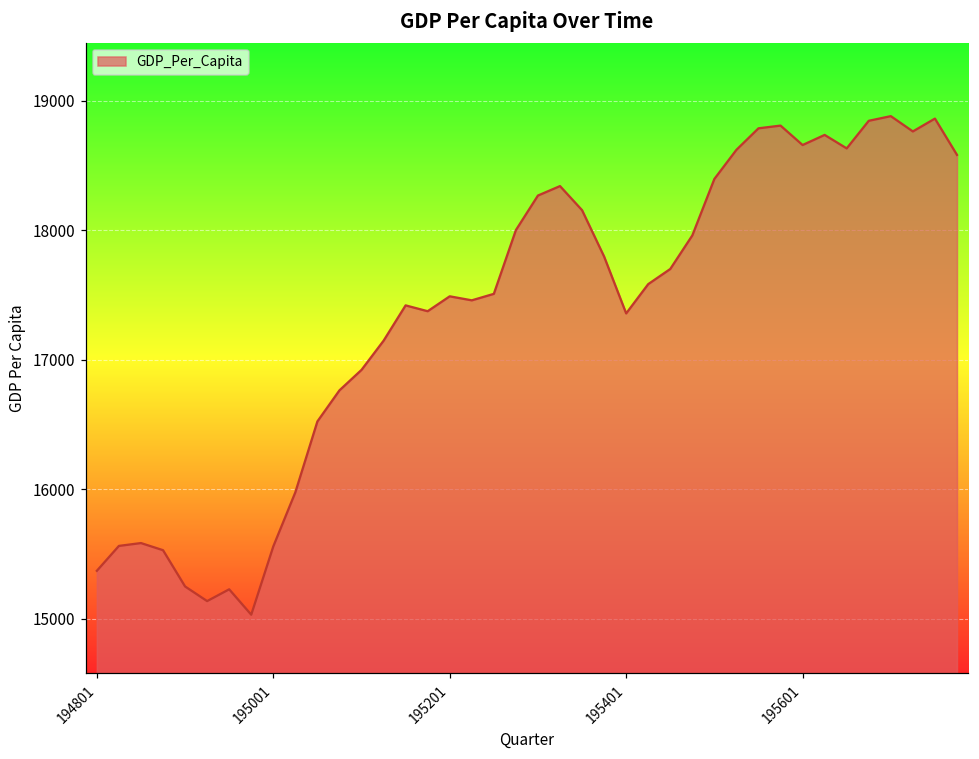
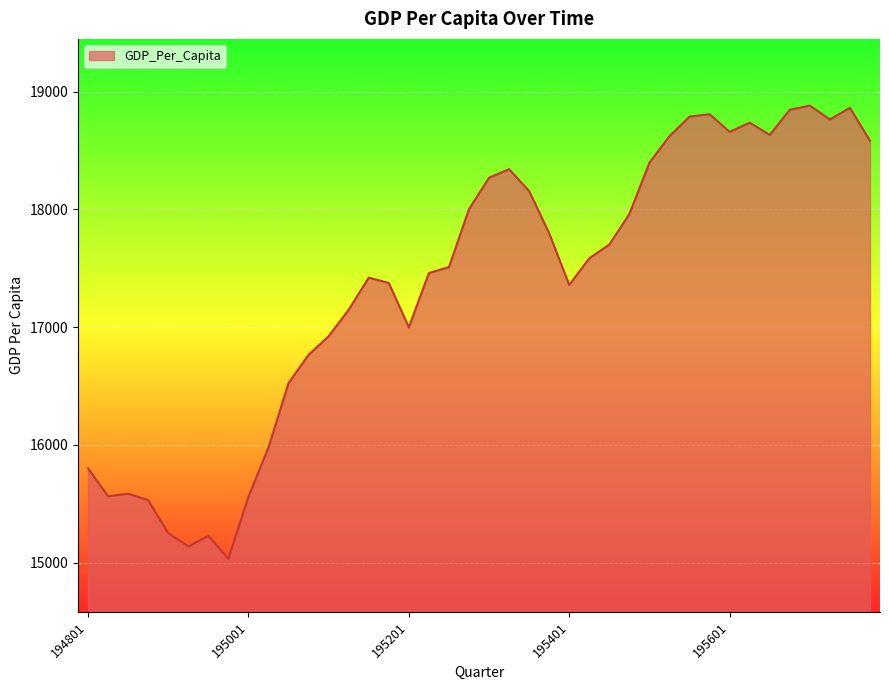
194801: 15370 -> 15800
195201: 17490 -> 17000
